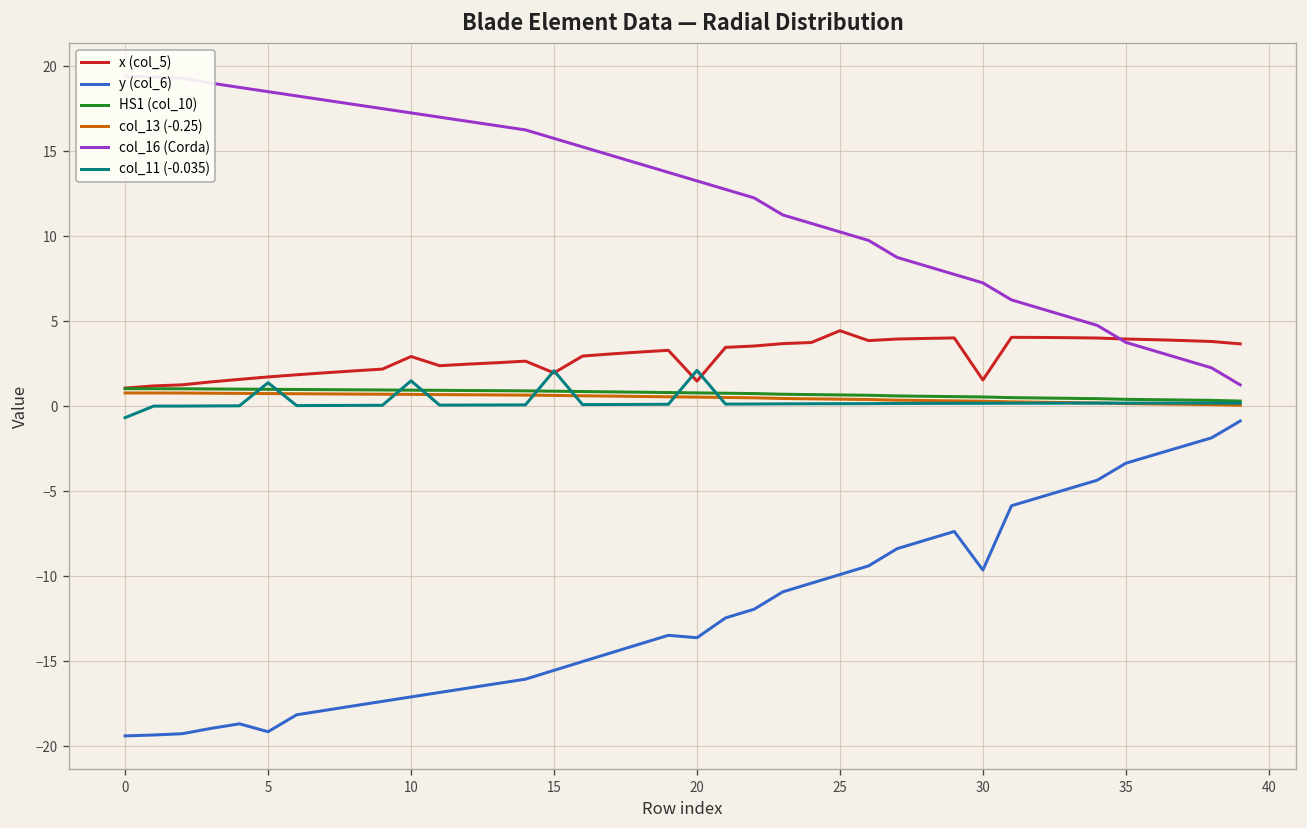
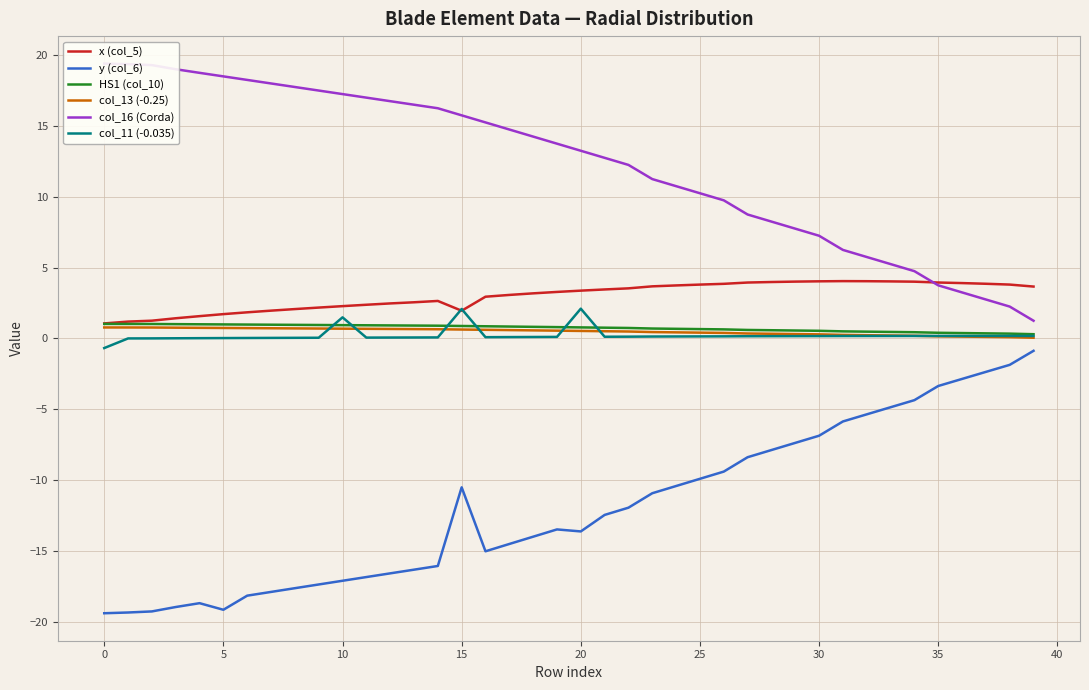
col_11 (-0.035), 5: 1.4 -> 0.0
x (col_5), 10: 2.9 -> 2.3
y (col_6), 15: -15.5 -> -10.5
x (col_5), 20: 1.5 -> 3.4
x (col_5), 25: 4.4 -> 3.8
x (col_5), 30: 1.5 -> 4.0
y (col_6), 30: -9.6 -> -6.9
